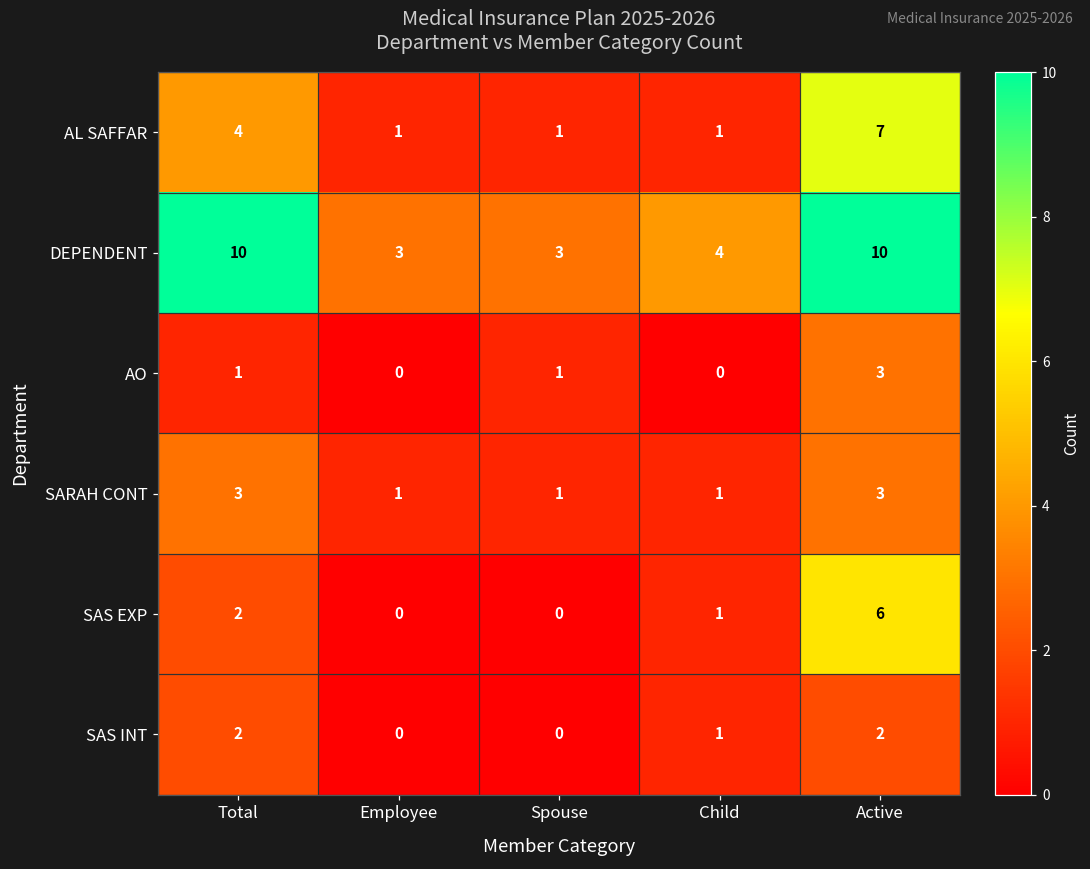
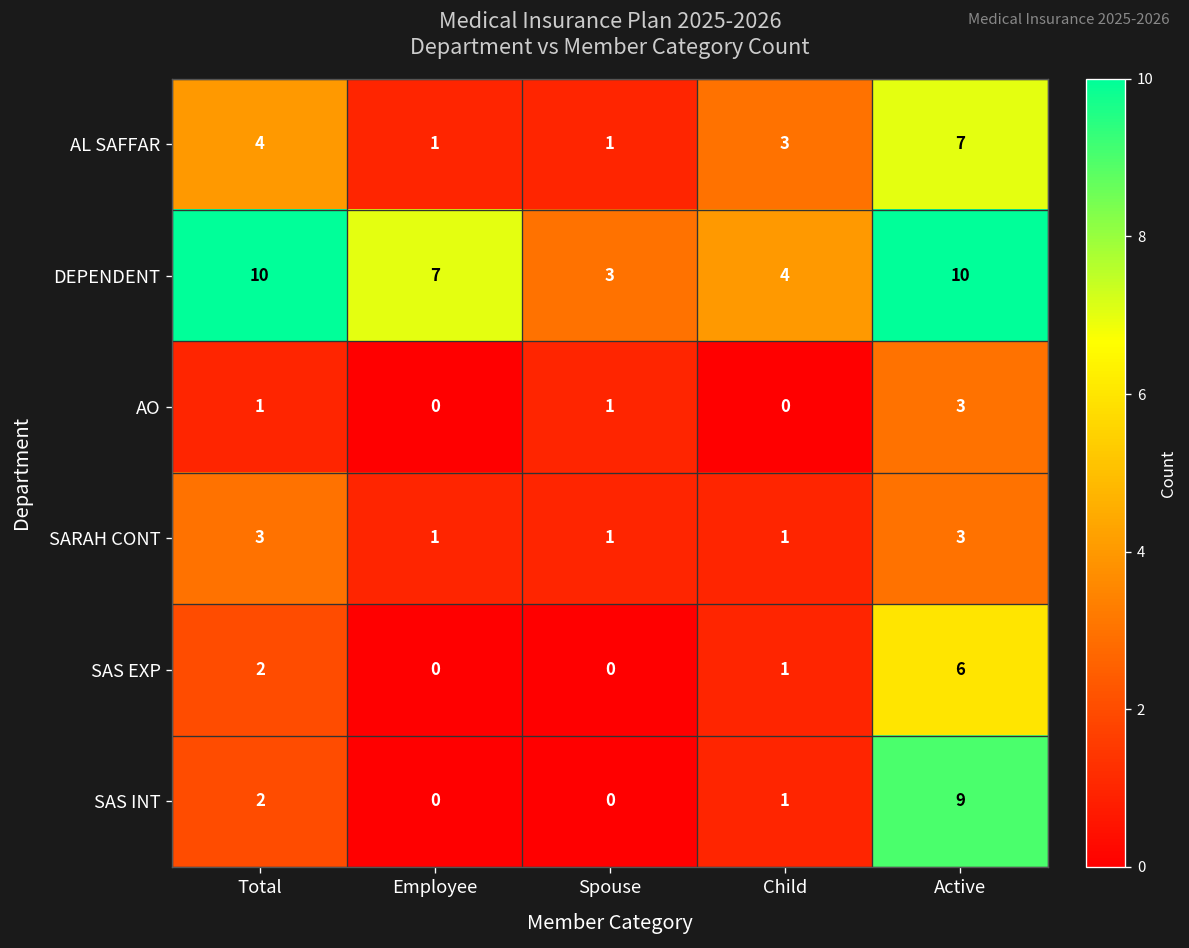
AL SAFFAR, Child: 1 -> 3
DEPENDENT, Employee: 3 -> 7
SAS INT, Active: 2 -> 9
